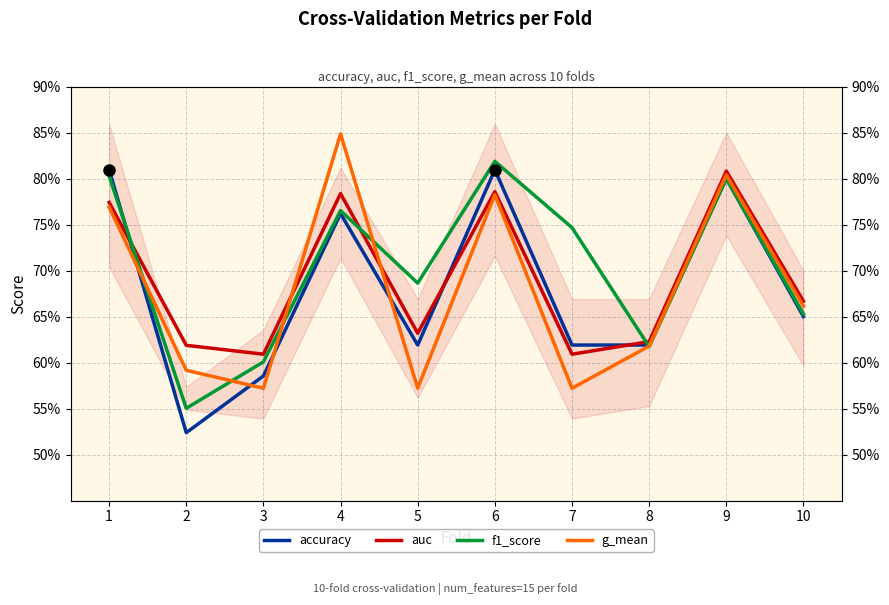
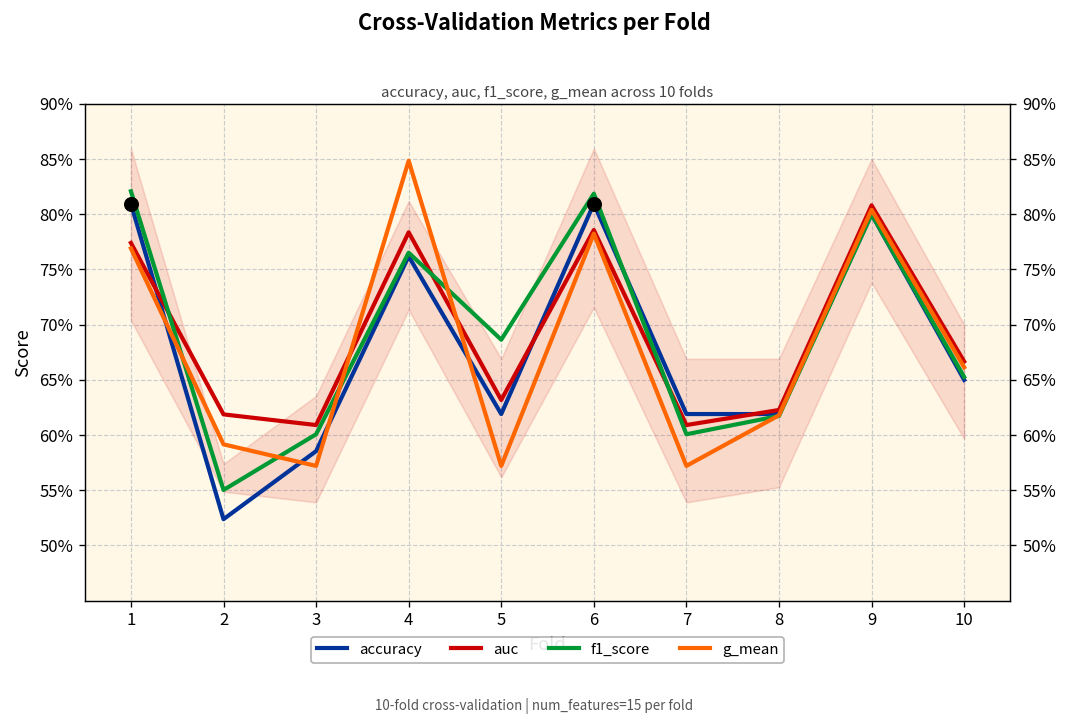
f1_score, 1: 80% -> 82%
f1_score, 7: 75% -> 60%
